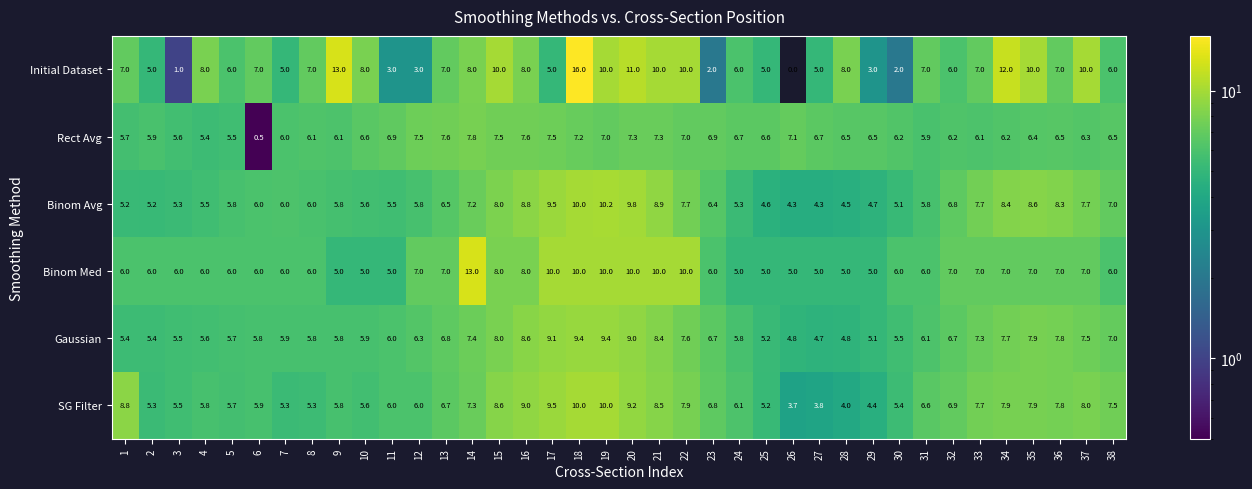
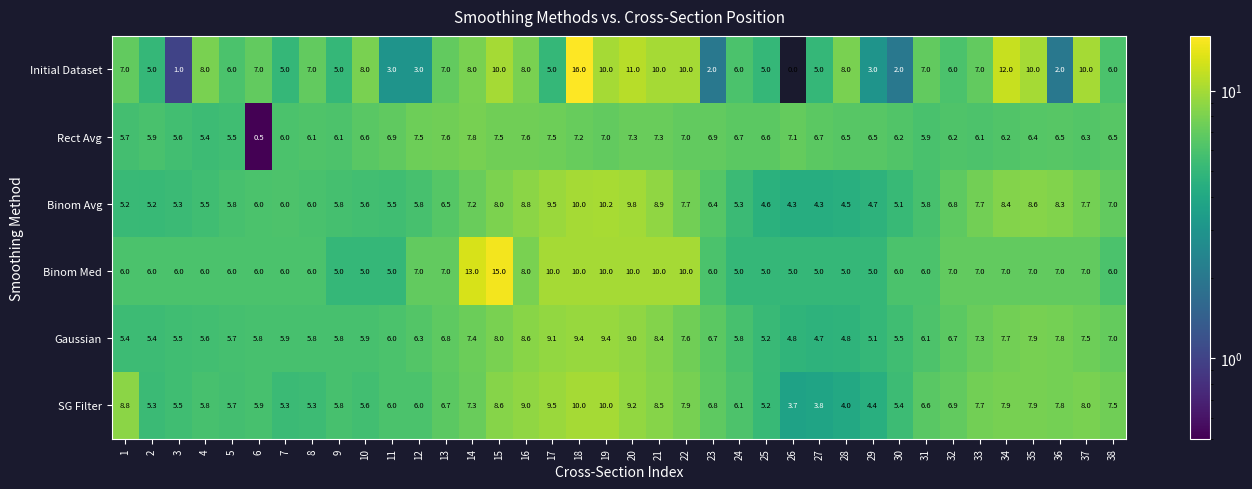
Initial Dataset, 9: 13.0 -> 5.0
Initial Dataset, 36: 7.0 -> 2.0
Binom Med, 15: 8.0 -> 15.0
